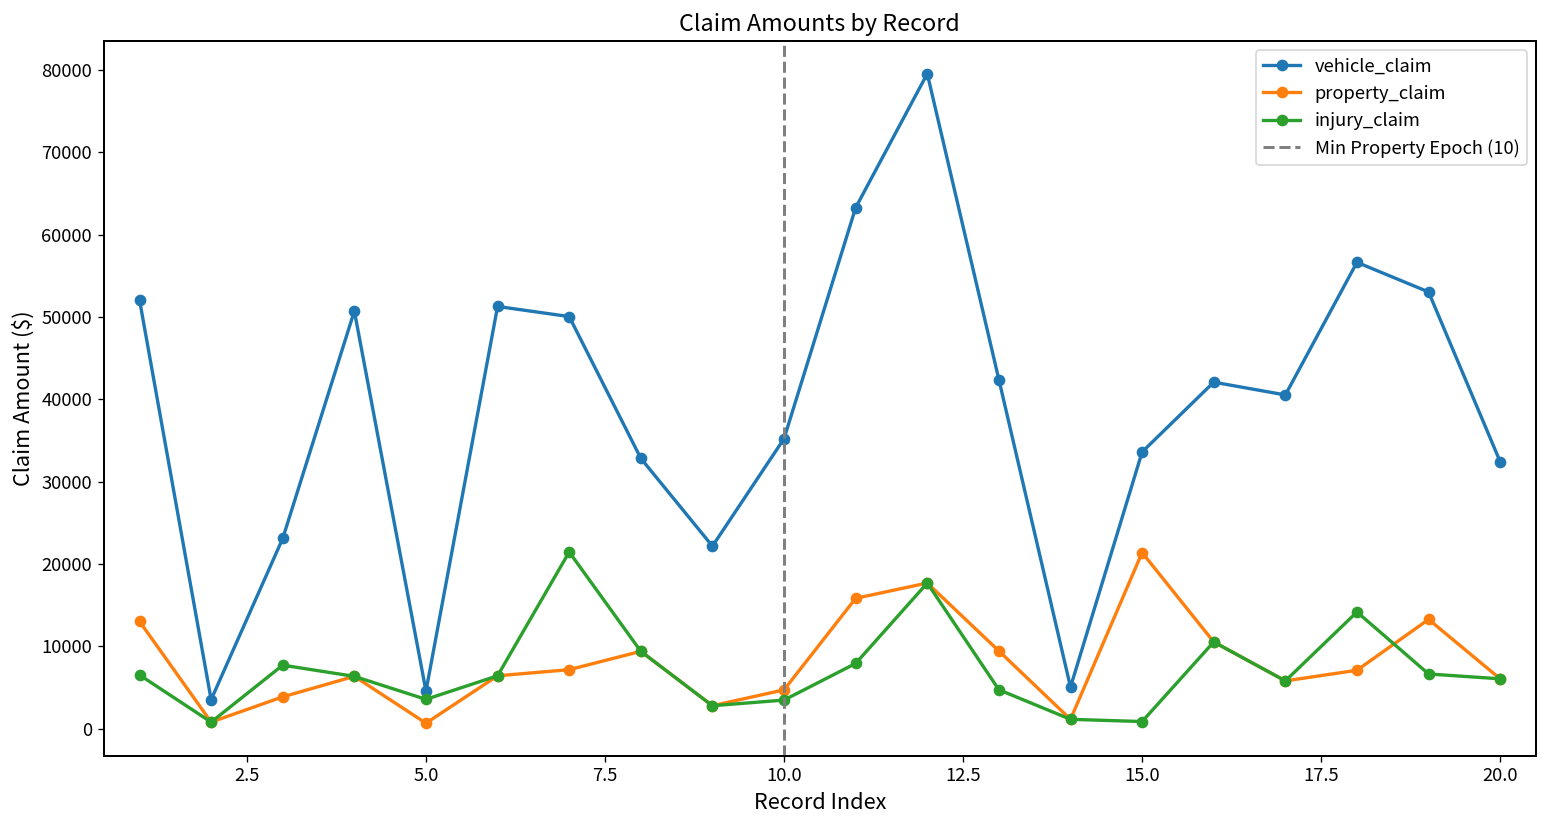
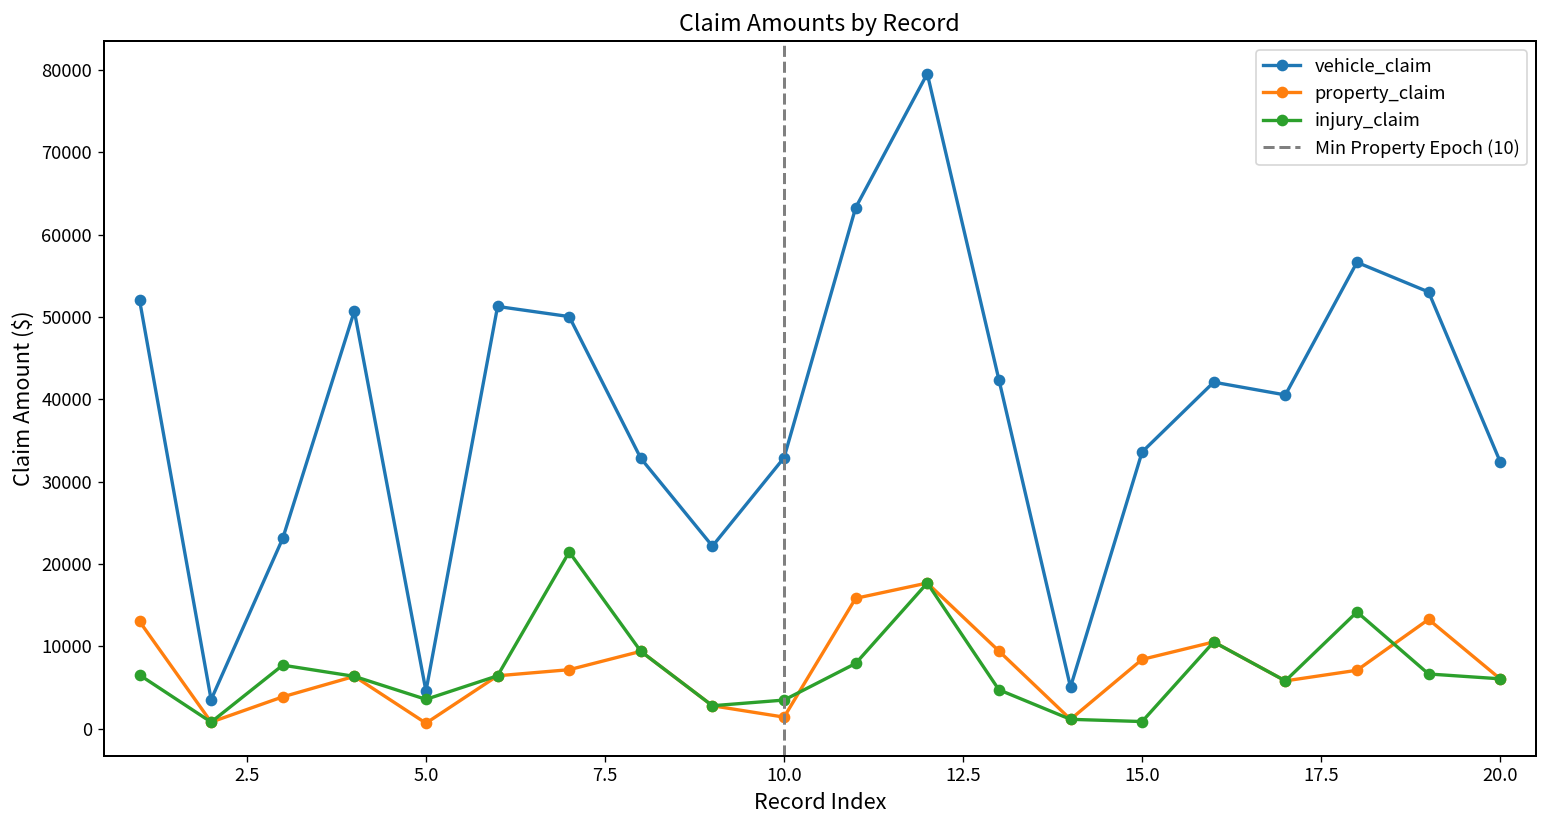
vehicle_claim, 10.0: 35000 -> 33000
property_claim, 10.0: 5000 -> 1000
property_claim, 15.0: 21000 -> 8000
